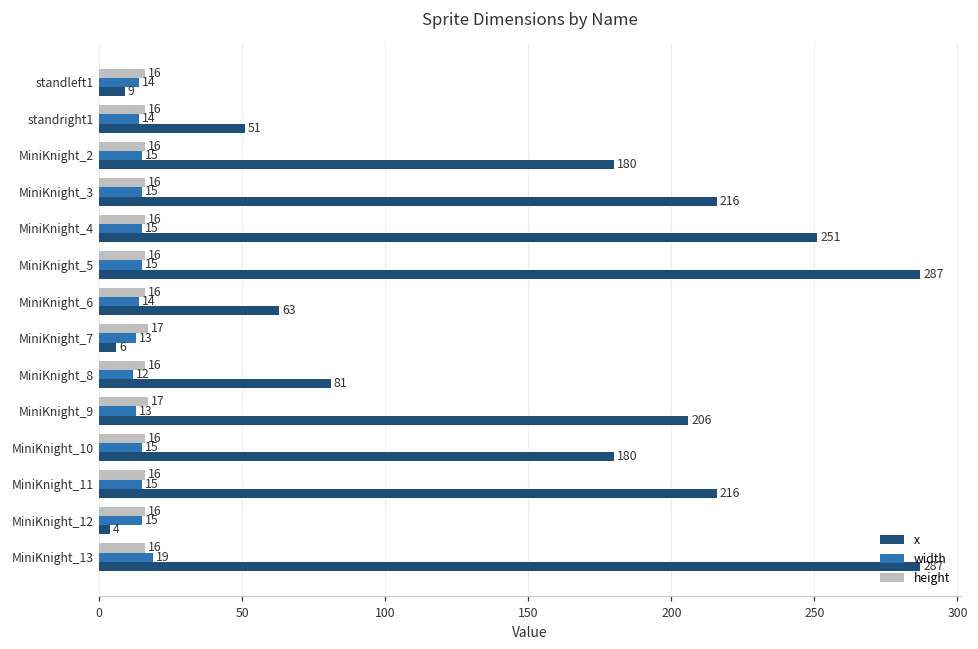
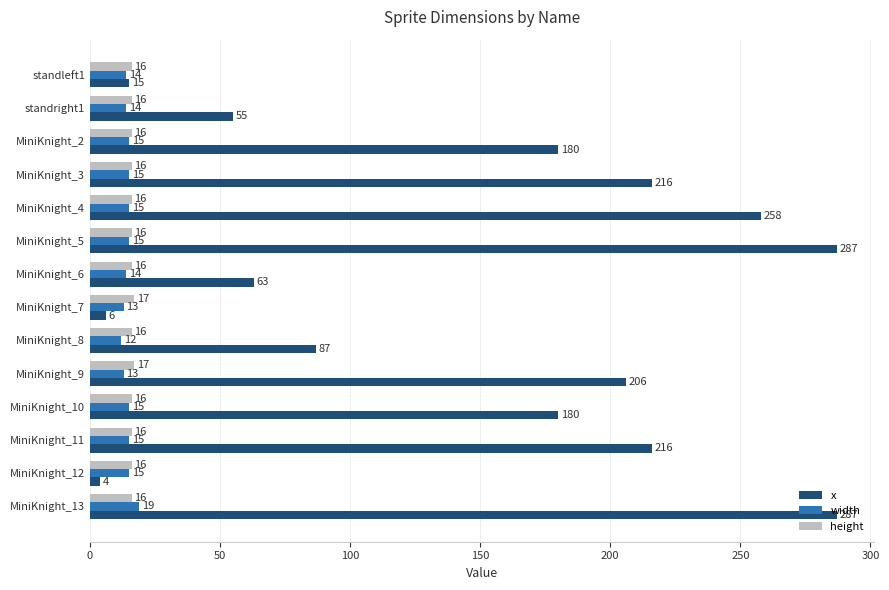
x, standleft1: 9 -> 15
x, standright1: 51 -> 55
x, MiniKnight_4: 251 -> 258
x, MiniKnight_8: 81 -> 87
